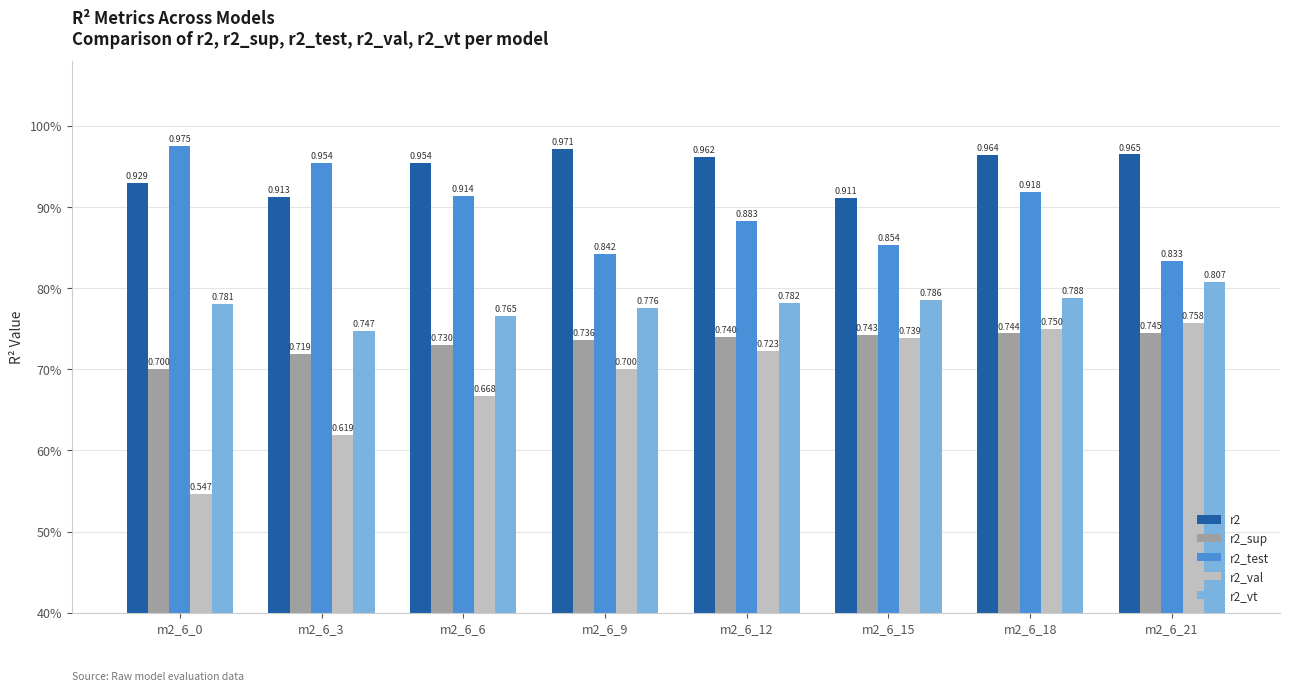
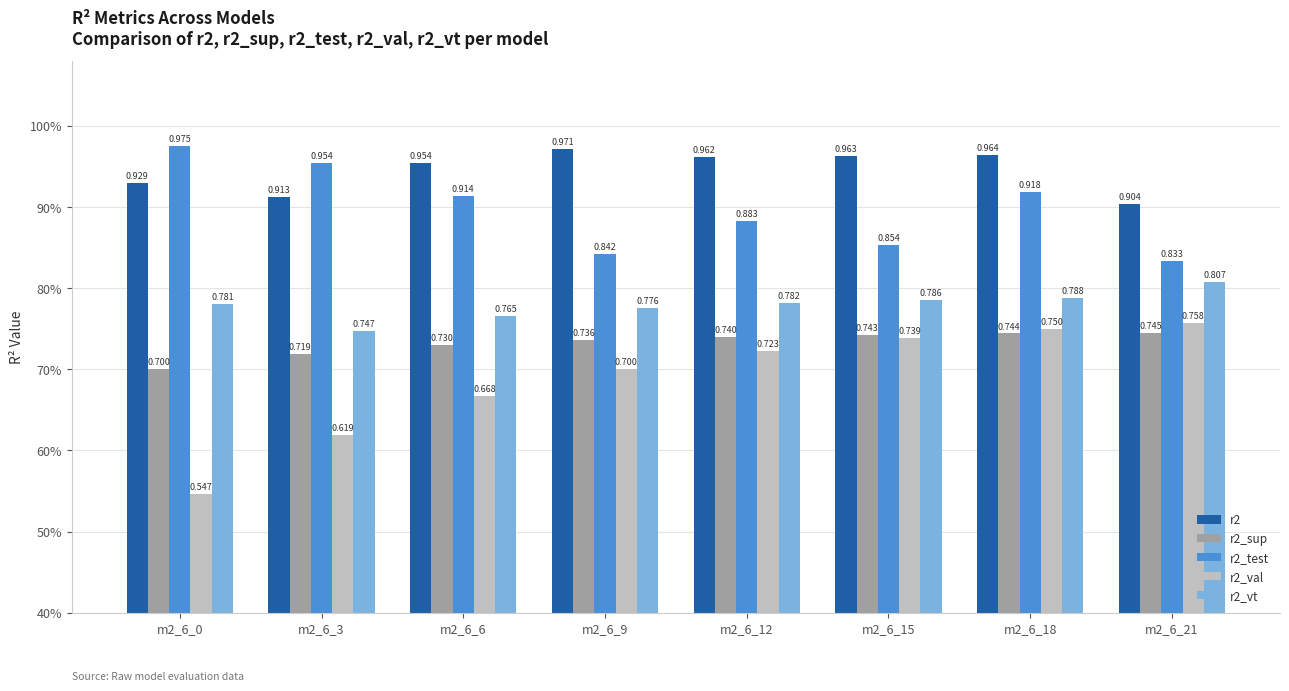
r2, m2_6_15: 0.911 -> 0.963
r2, m2_6_21: 0.965 -> 0.904
